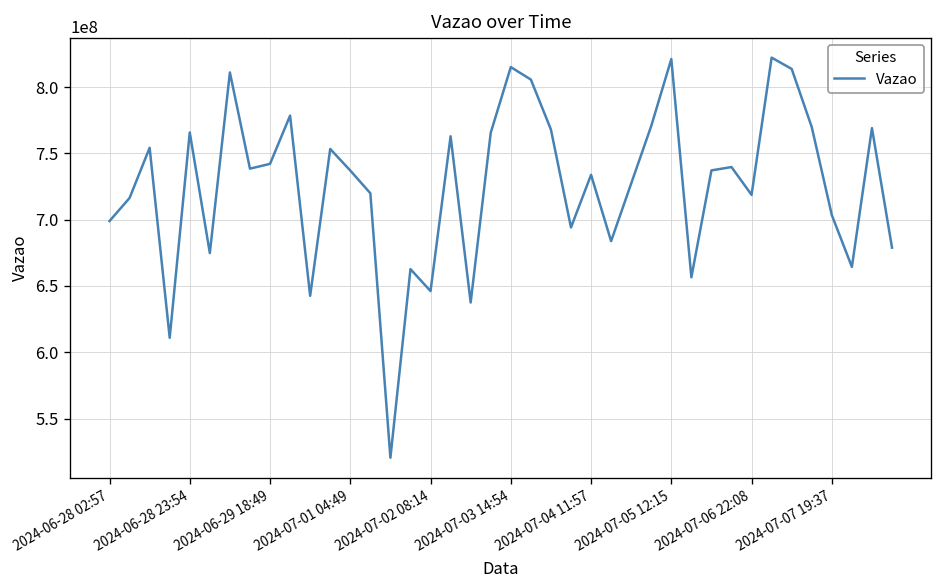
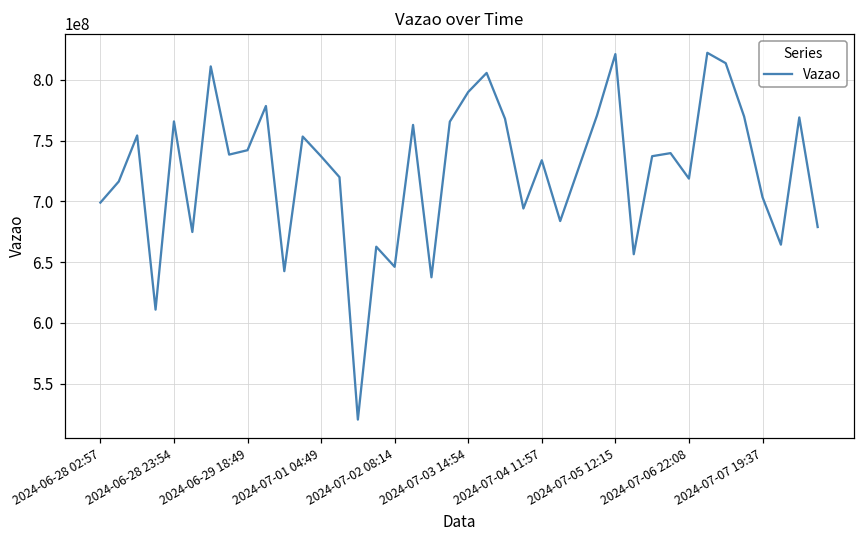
2024-07-03 14:54: 815000000 -> 790000000
